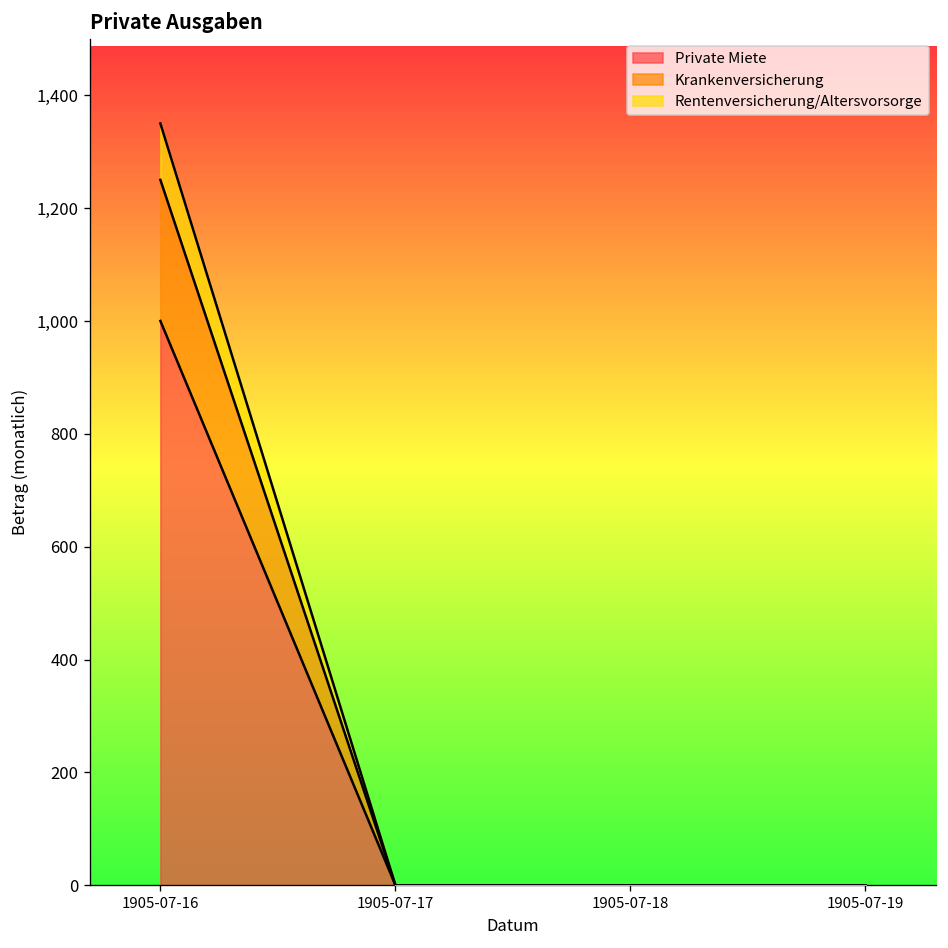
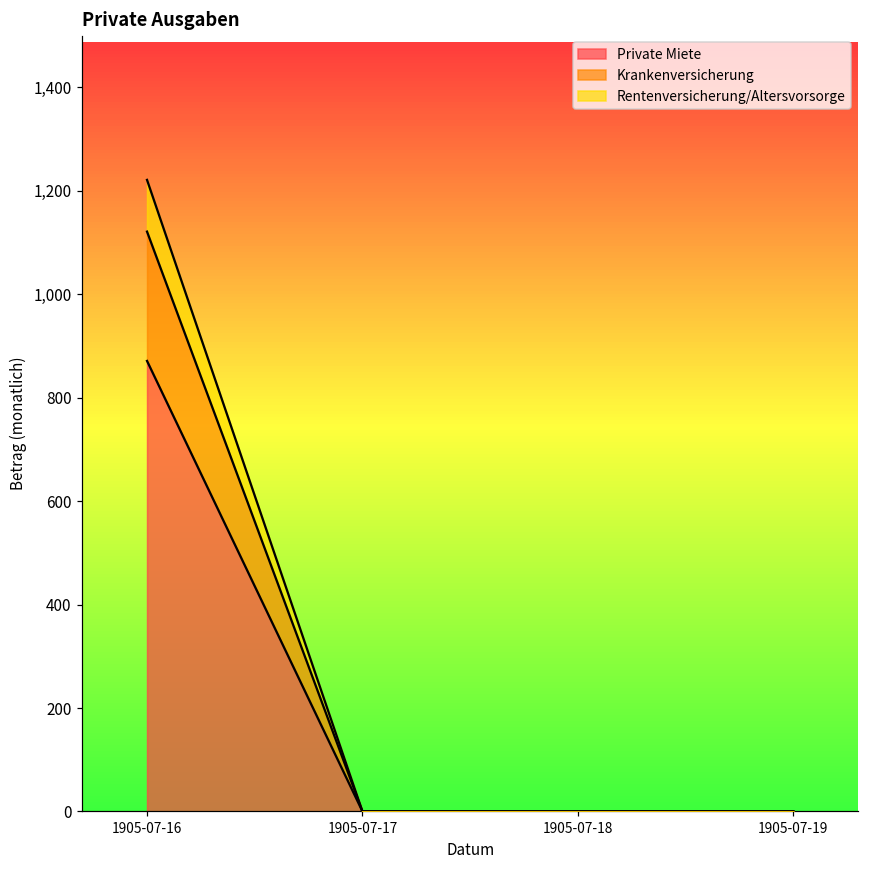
Private Miete, 1905-07-16: 1,000 -> 870
